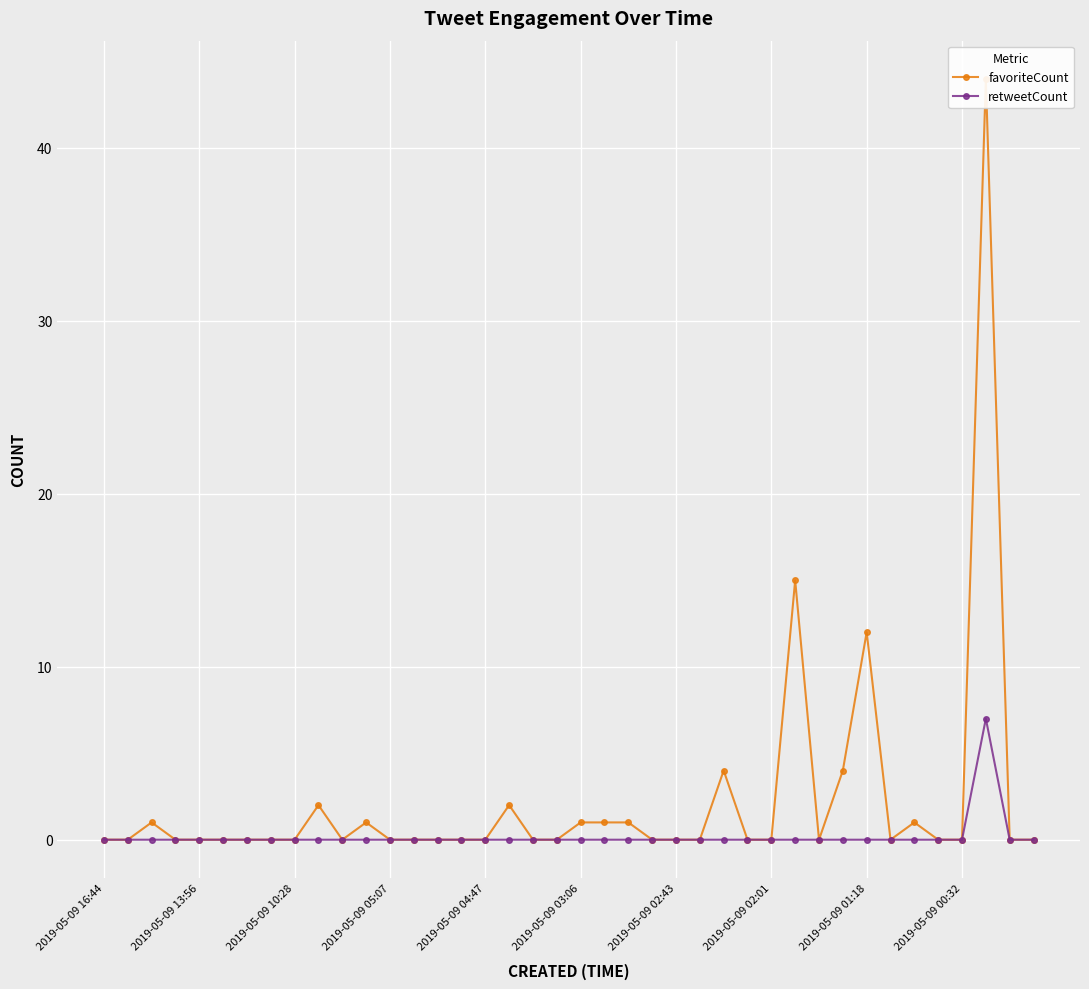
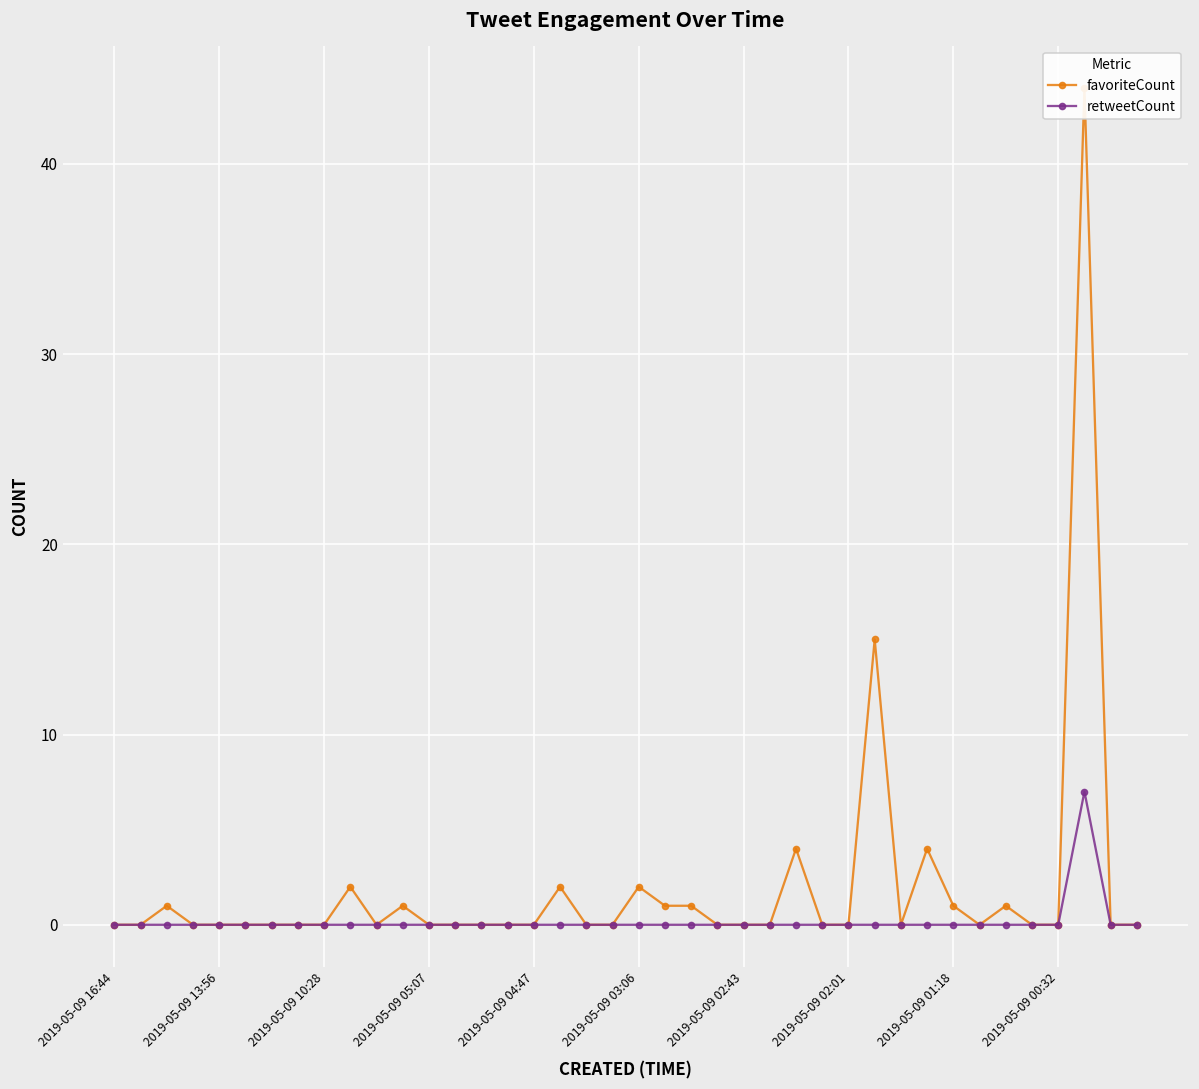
favoriteCount, 2019-05-09 03:06: 1 -> 2
favoriteCount, 2019-05-09 01:18: 12 -> 1
